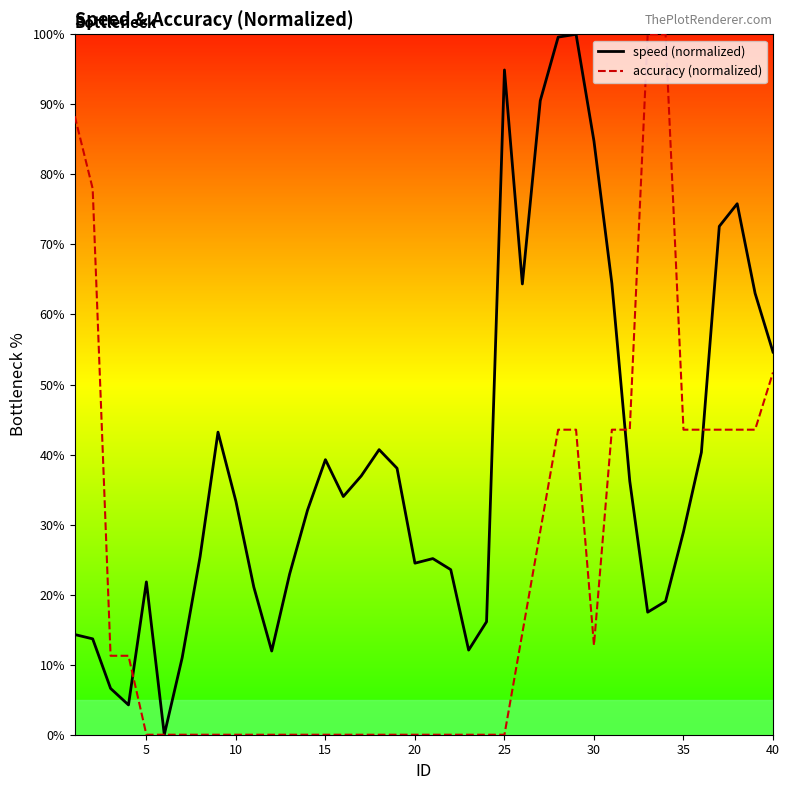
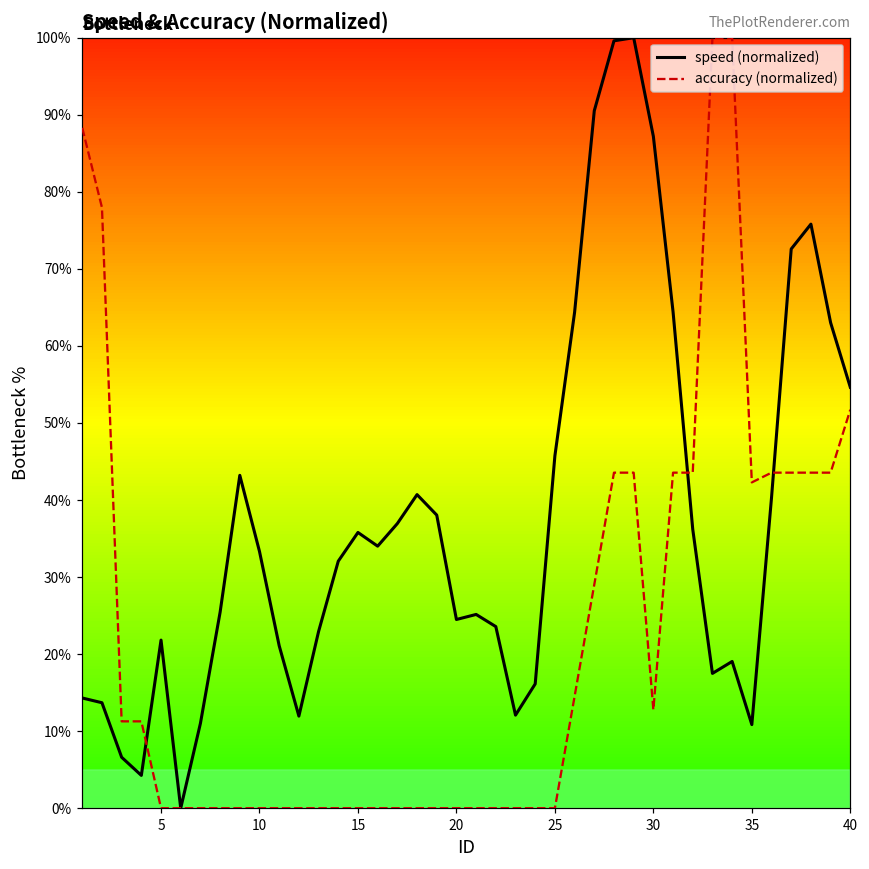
speed (normalized), 15: 39% -> 36%
speed (normalized), 25: 95% -> 46%
speed (normalized), 30: 85% -> 87%
speed (normalized), 35: 29% -> 11%
accuracy (normalized), 35: 44% -> 42%
